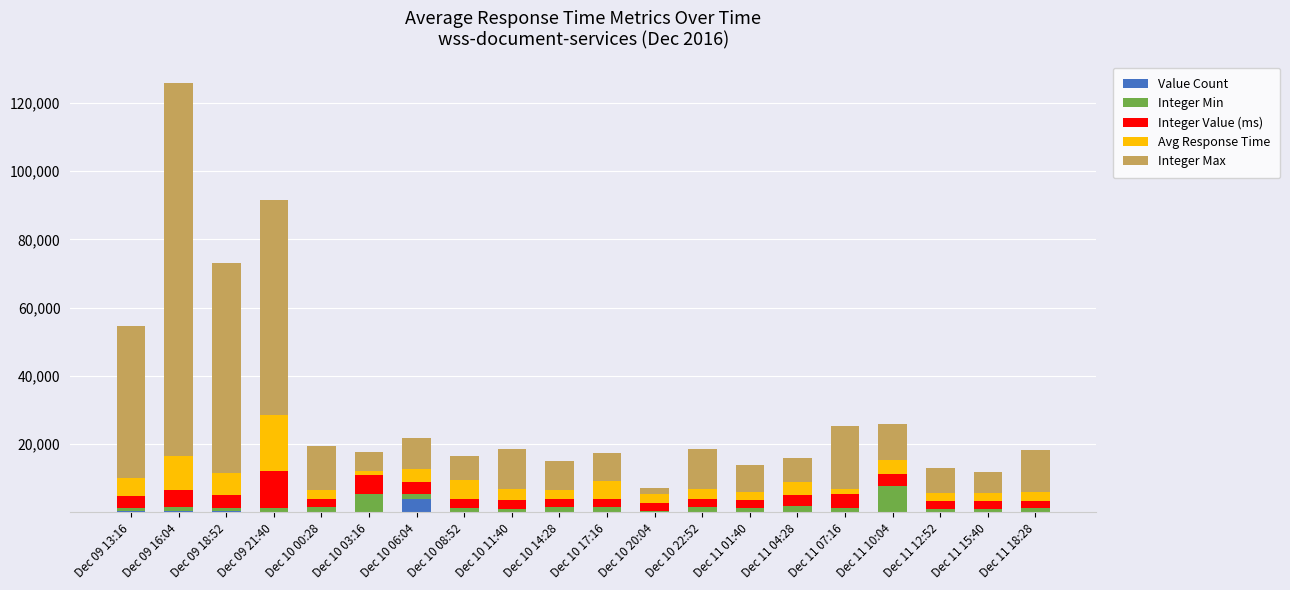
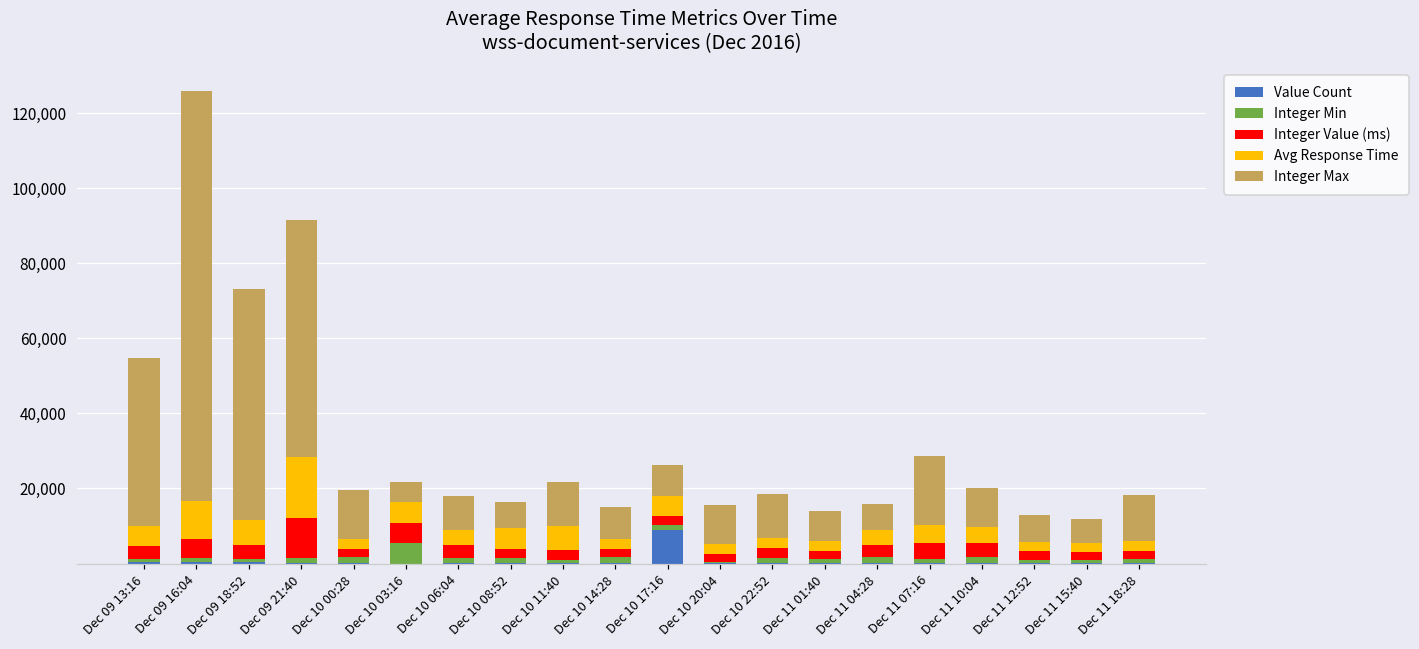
Avg Response Time, Dec 10 03:16: 1,000 -> 5,000
Value Count, Dec 10 06:04: 4,000 -> 0
Avg Response Time, Dec 10 11:40: 3,000 -> 6,000
Value Count, Dec 10 17:16: 0 -> 9,000
Integer Max, Dec 10 20:04: 2,000 -> 10,000
Avg Response Time, Dec 11 07:16: 1,000 -> 5,000
Integer Min, Dec 11 10:04: 8,000 -> 2,000
